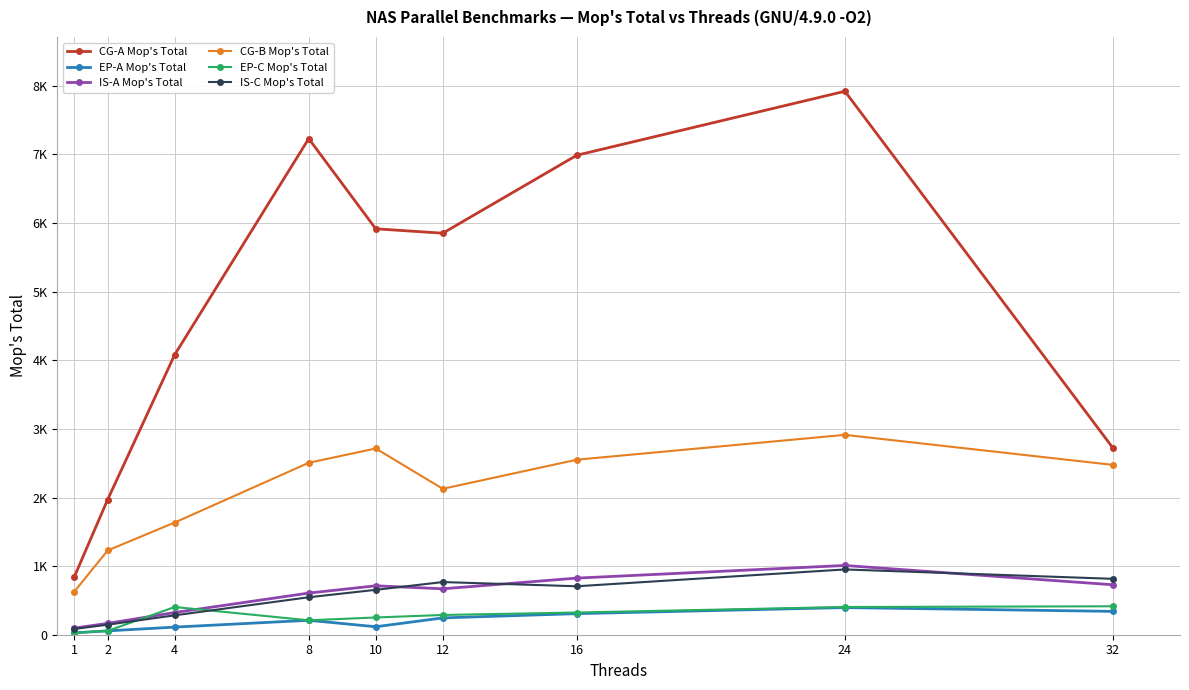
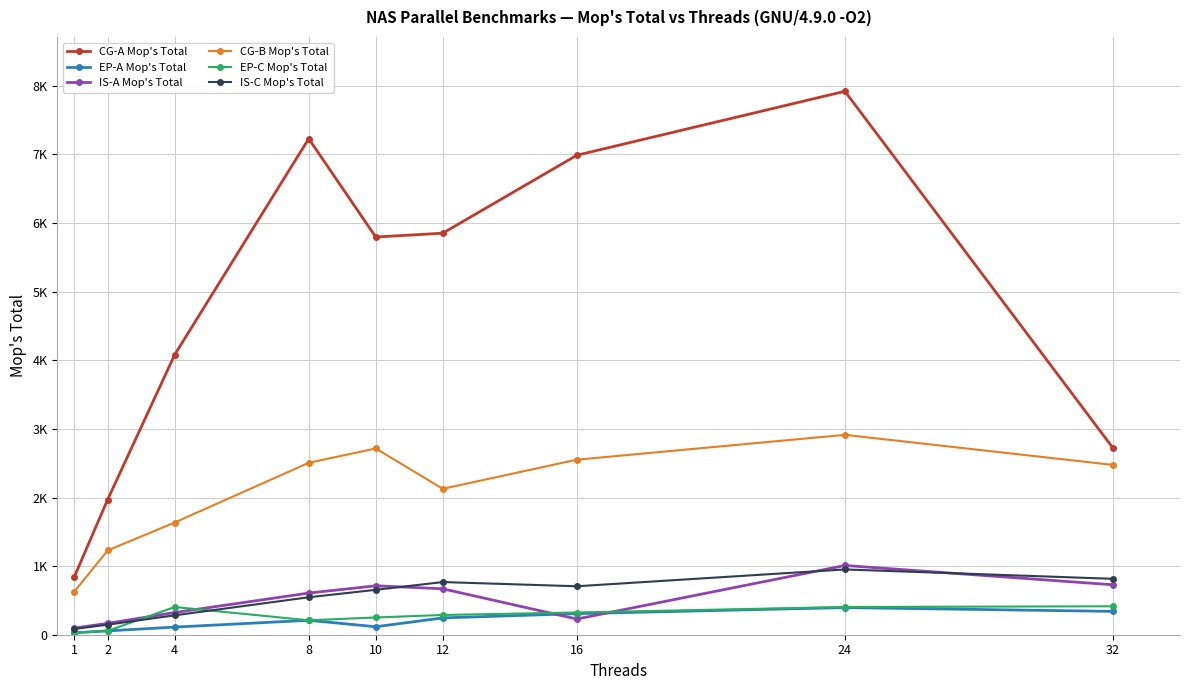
CG-A Mop's Total, 10: 5900 -> 5800
IS-A Mop's Total, 16: 800 -> 200
